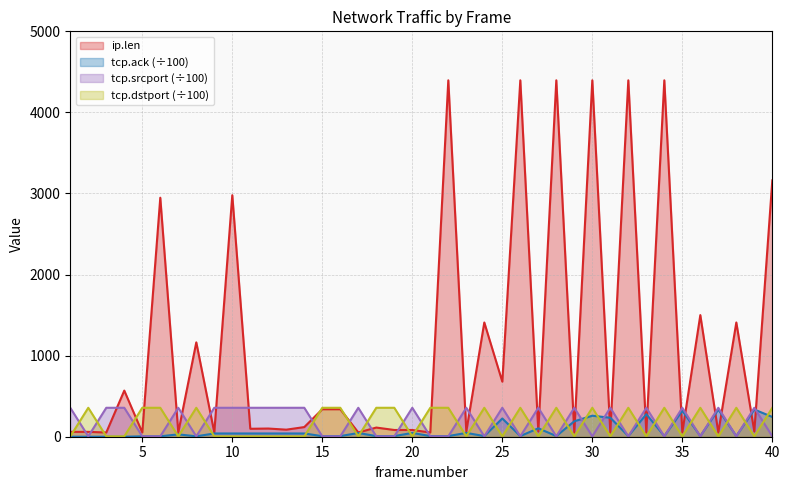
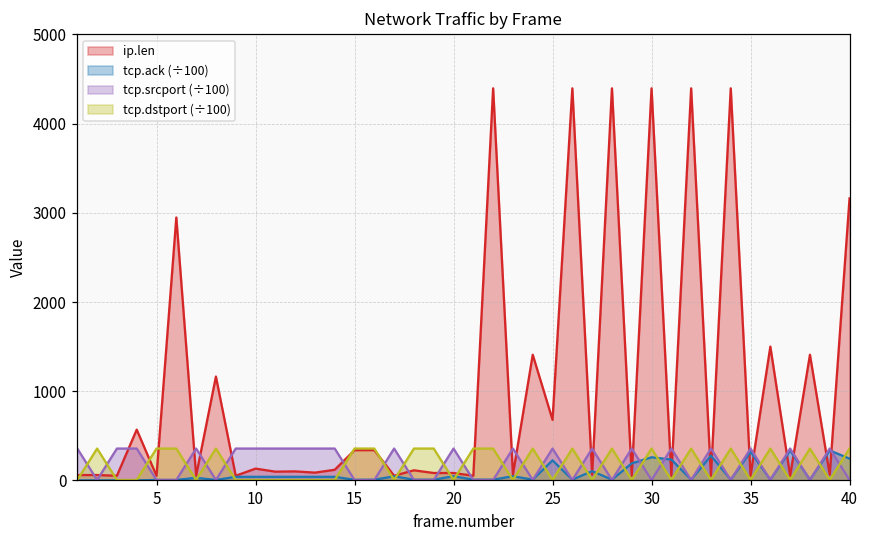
ip.len, 10: 3000 -> 100
